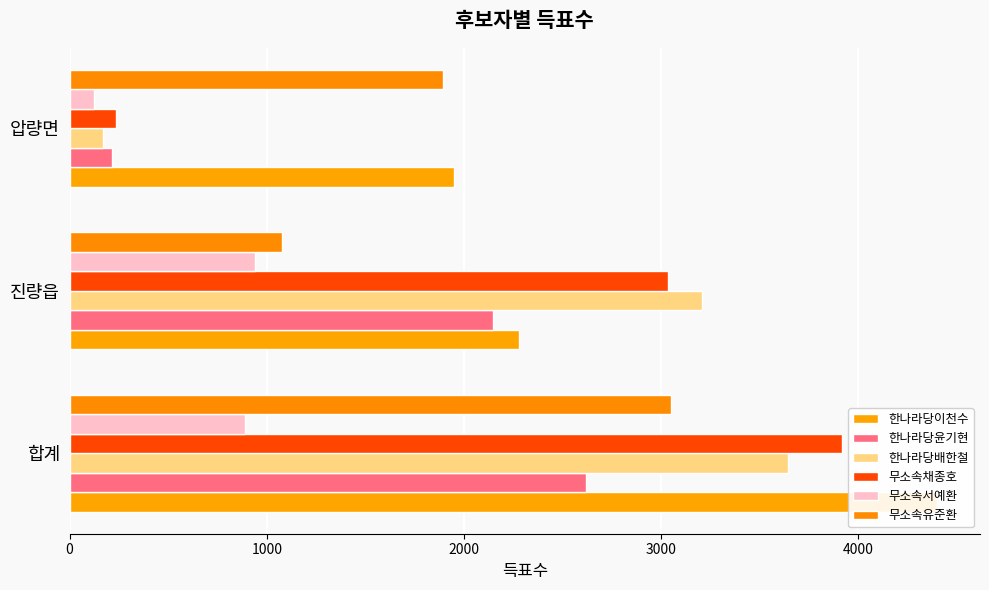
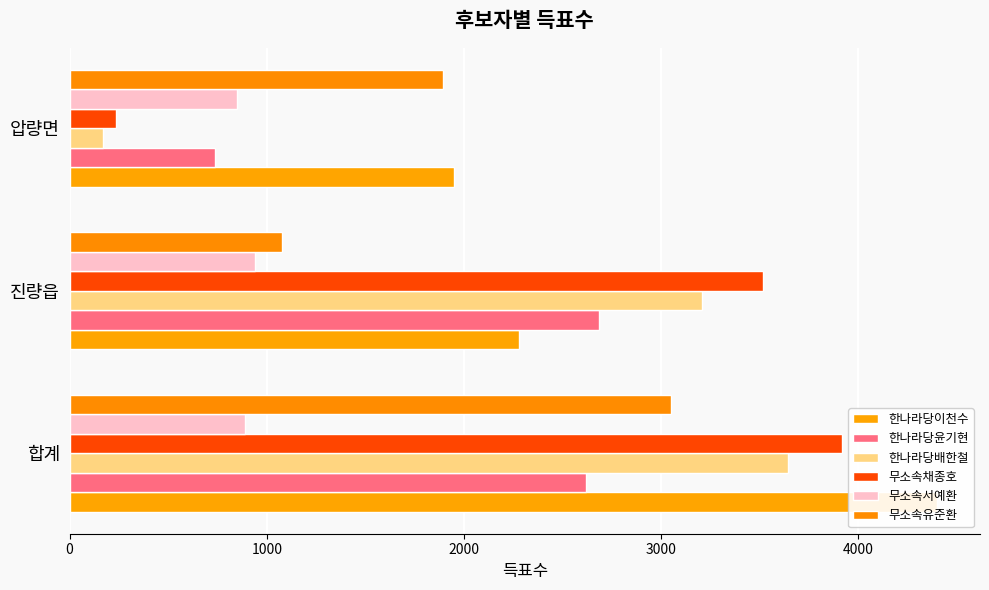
무소속서예환, 압량면: 130 -> 850
한나라당윤기현, 압량면: 220 -> 740
무소속채종호, 진량읍: 3040 -> 3520
한나라당윤기현, 진량읍: 2150 -> 2690
